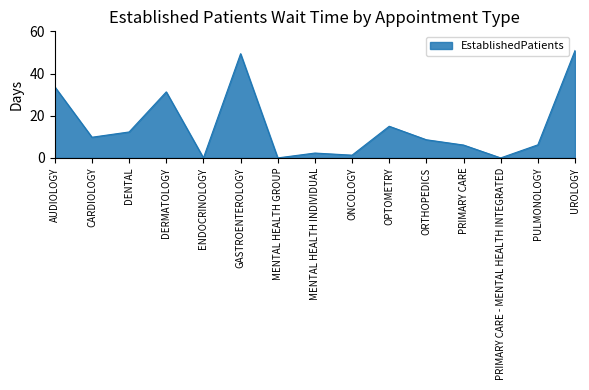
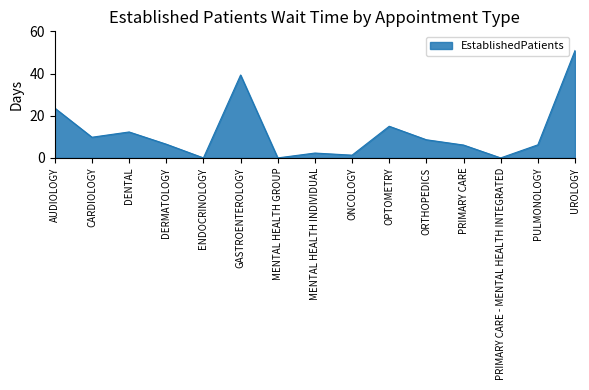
AUDIOLOGY: 34 -> 24
DERMATOLOGY: 31 -> 7
GASTROENTEROLOGY: 49 -> 39
